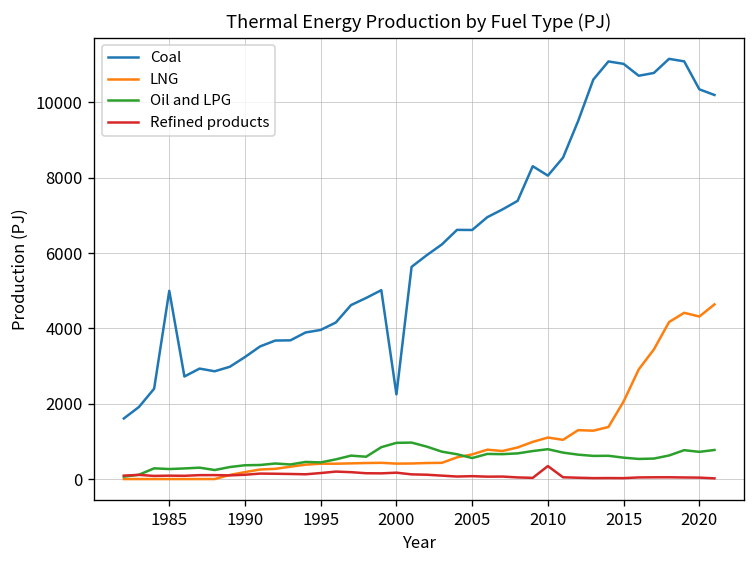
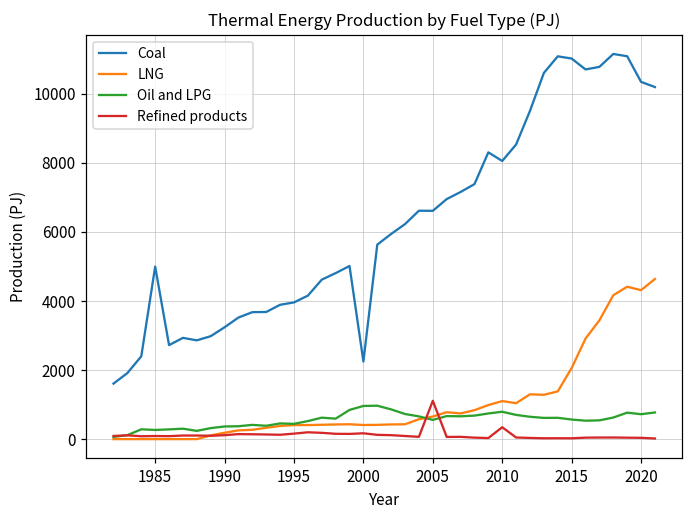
Refined products, 2005: 100 -> 1100
